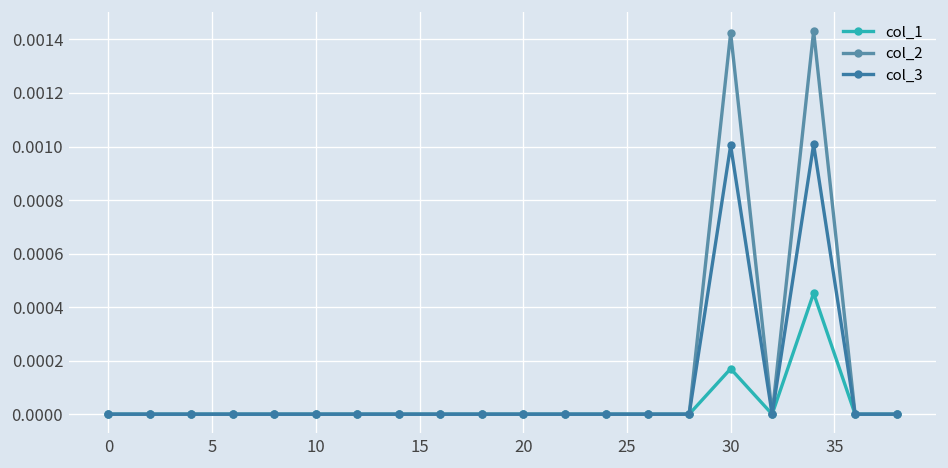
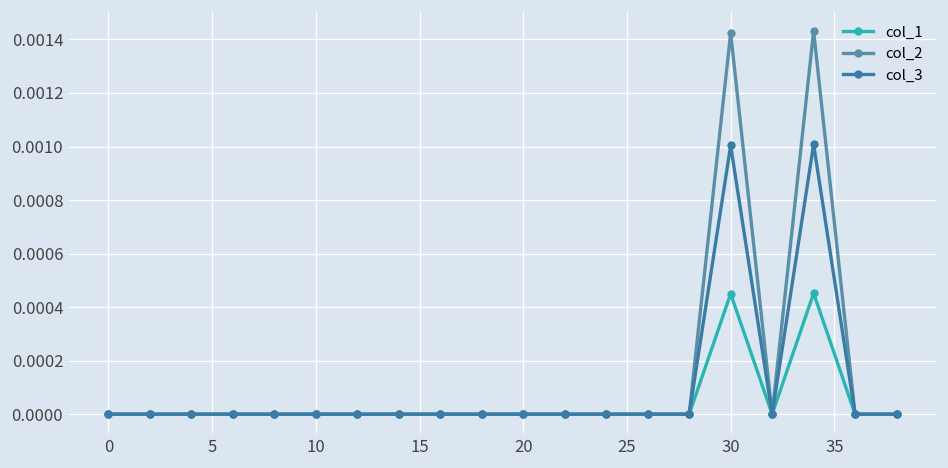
col_1, 30: 0.00017 -> 0.00045
